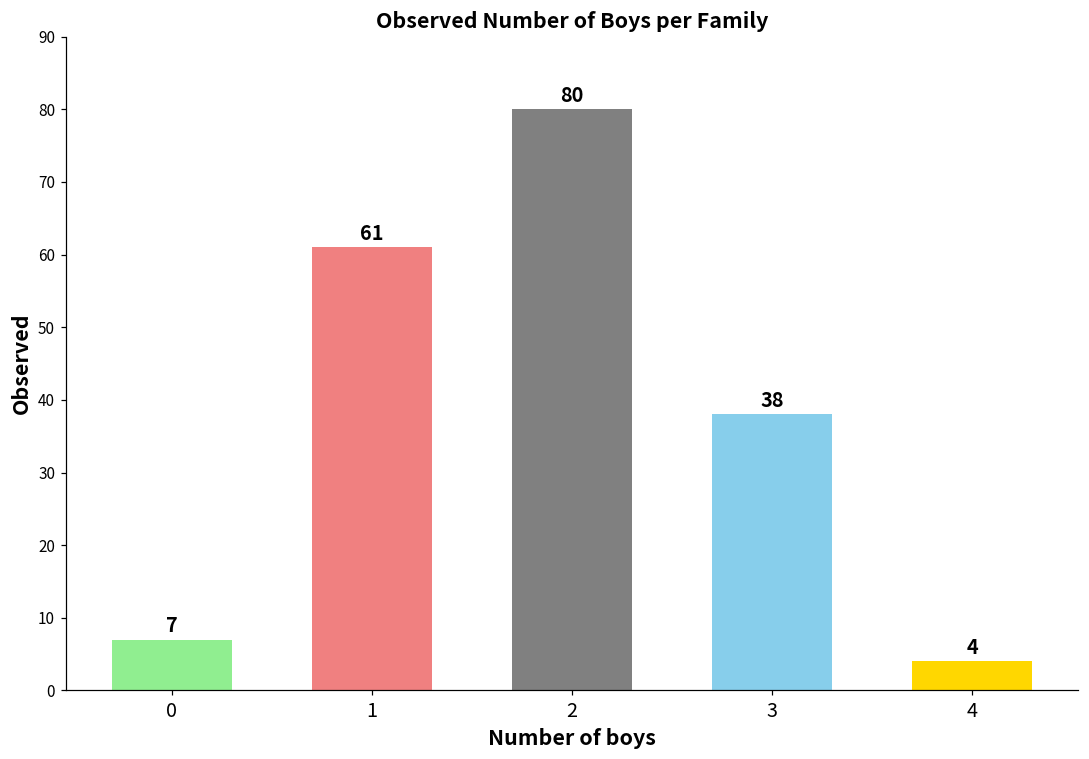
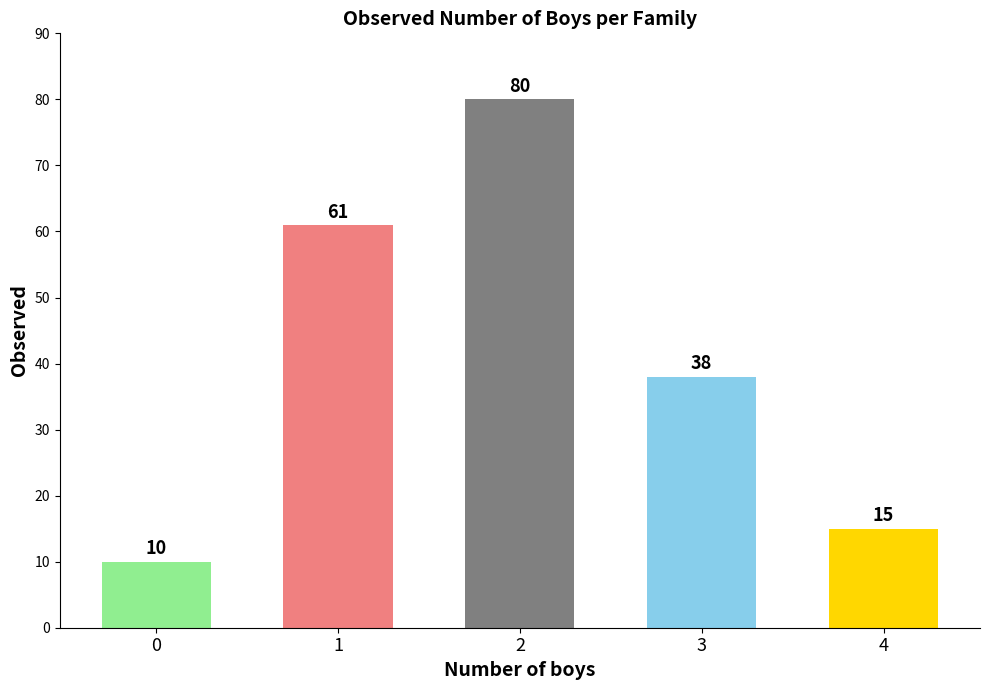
0: 7 -> 10
4: 4 -> 15
